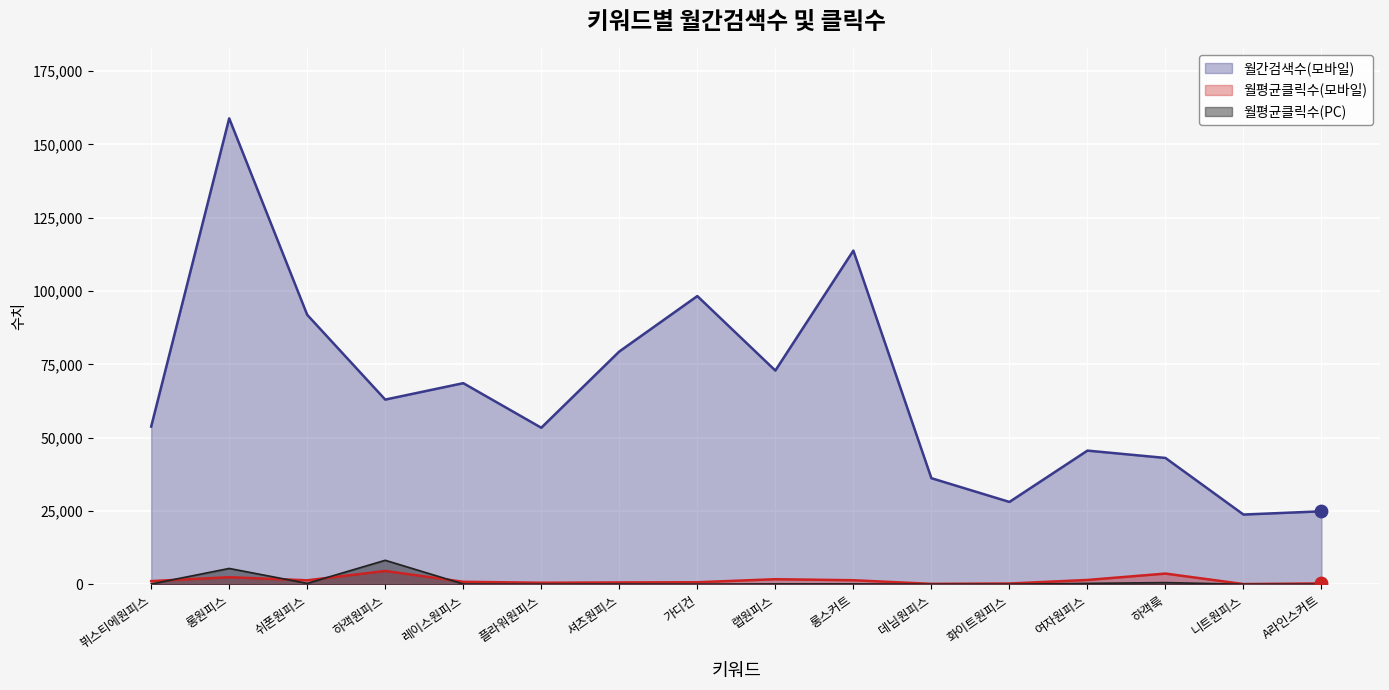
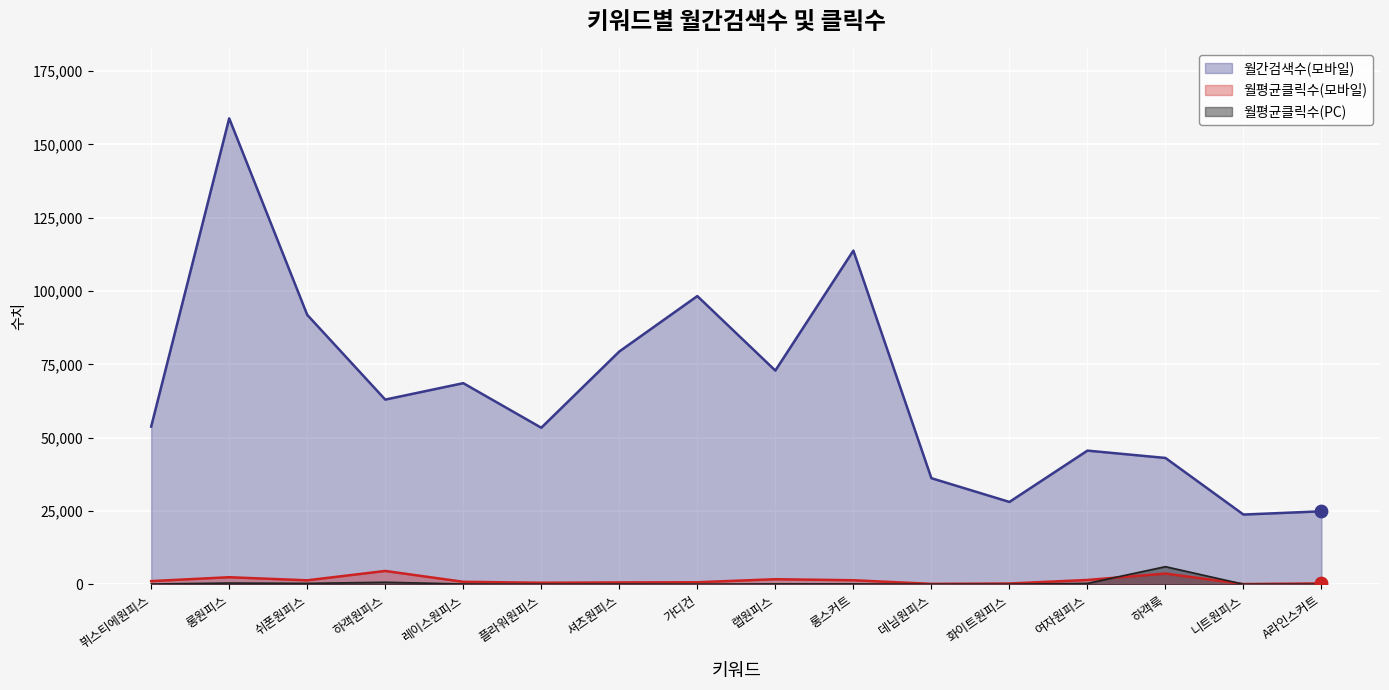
월평균클릭수(PC), 롱원피스: 5,000 -> 0
월평균클릭수(PC), 하객원피스: 8,000 -> 1,000
월평균클릭수(PC), 하객룩: 1,000 -> 6,000
